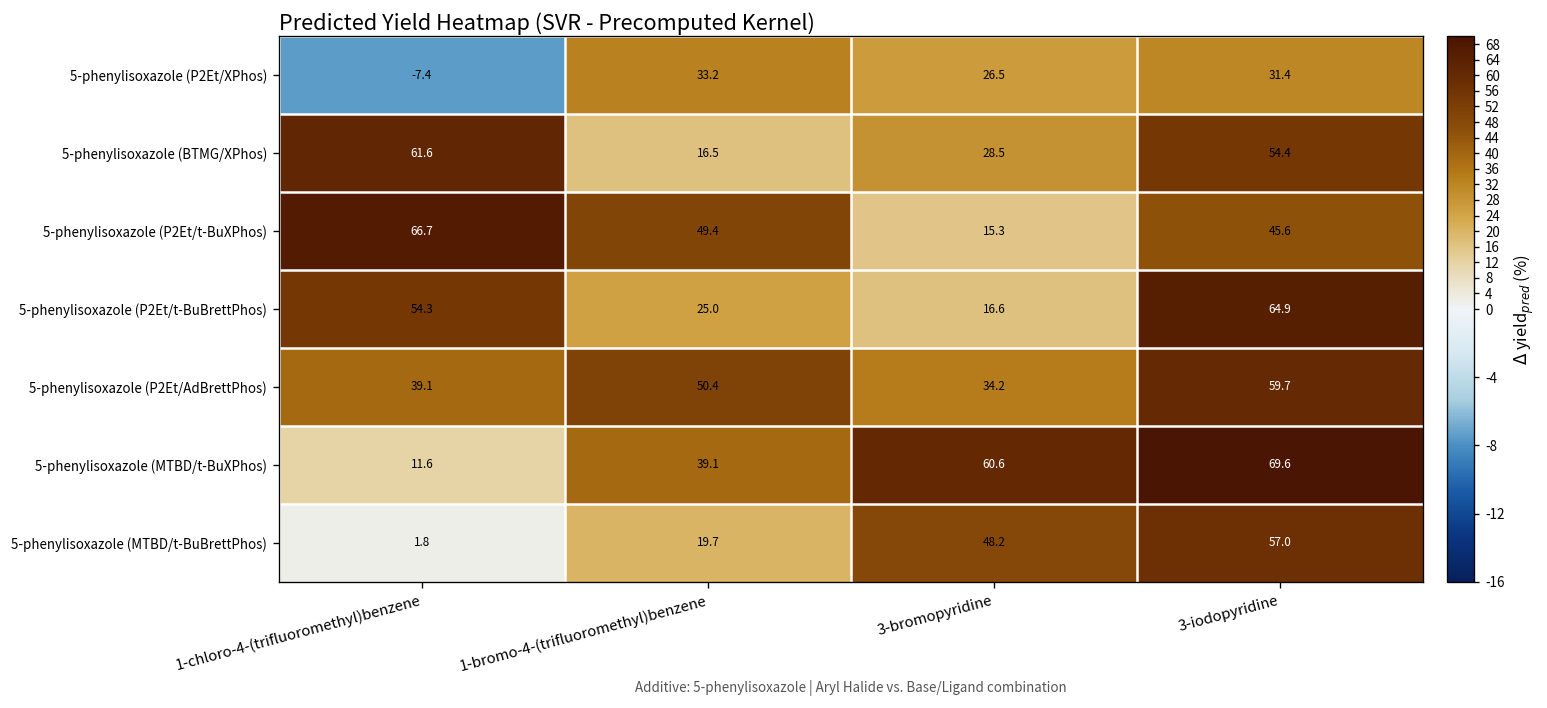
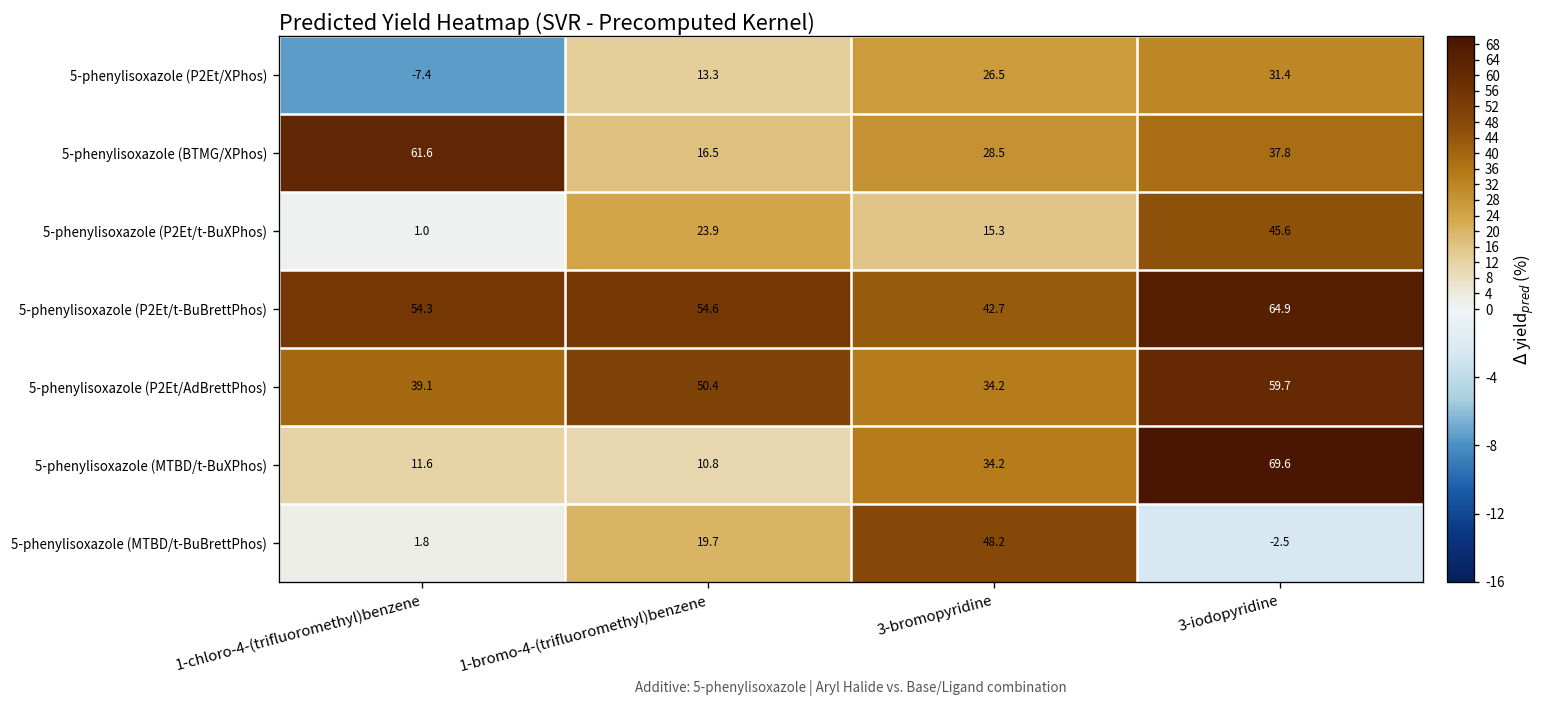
5-phenylisoxazole (P2Et/XPhos), 1-bromo-4-(trifluoromethyl)benzene: 33.2 -> 13.3
5-phenylisoxazole (BTMG/XPhos), 3-iodopyridine: 54.4 -> 37.8
5-phenylisoxazole (P2Et/t-BuXPhos), 1-chloro-4-(trifluoromethyl)benzene: 66.7 -> 1.0
5-phenylisoxazole (P2Et/t-BuXPhos), 1-bromo-4-(trifluoromethyl)benzene: 49.4 -> 23.9
5-phenylisoxazole (P2Et/t-BuBrettPhos), 1-bromo-4-(trifluoromethyl)benzene: 25.0 -> 54.6
5-phenylisoxazole (P2Et/t-BuBrettPhos), 3-bromopyridine: 16.6 -> 42.7
5-phenylisoxazole (MTBD/t-BuXPhos), 1-bromo-4-(trifluoromethyl)benzene: 39.1 -> 10.8
5-phenylisoxazole (MTBD/t-BuXPhos), 3-bromopyridine: 60.6 -> 34.2
5-phenylisoxazole (MTBD/t-BuBrettPhos), 3-iodopyridine: 57.0 -> -2.5
